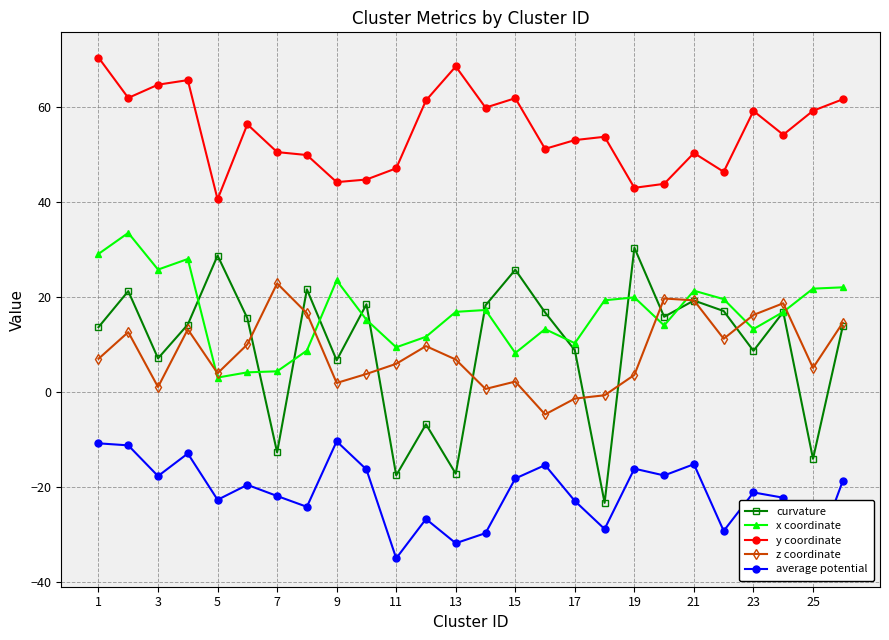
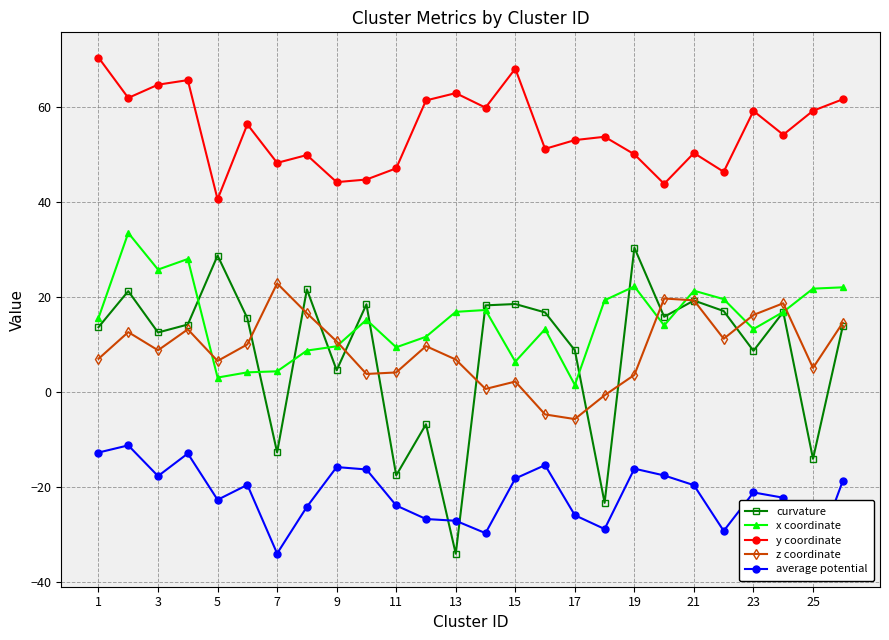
x coordinate, 1: 29 -> 16
average potential, 1: -11 -> -13
curvature, 3: 7 -> 13
z coordinate, 3: 1 -> 9
z coordinate, 5: 4 -> 7
y coordinate, 7: 51 -> 48
average potential, 7: -22 -> -34
curvature, 9: 7 -> 5
x coordinate, 9: 24 -> 10
z coordinate, 9: 2 -> 11
average potential, 9: -10 -> -16
z coordinate, 11: 6 -> 4
average potential, 11: -35 -> -24
curvature, 13: -17 -> -34
y coordinate, 13: 69 -> 63
average potential, 13: -32 -> -27
curvature, 15: 26 -> 19
x coordinate, 15: 8 -> 6
y coordinate, 15: 62 -> 68
x coordinate, 17: 10 -> 1
z coordinate, 17: -1 -> -6
average potential, 17: -23 -> -26
x coordinate, 19: 20 -> 22
y coordinate, 19: 43 -> 50
average potential, 21: -15 -> -20
